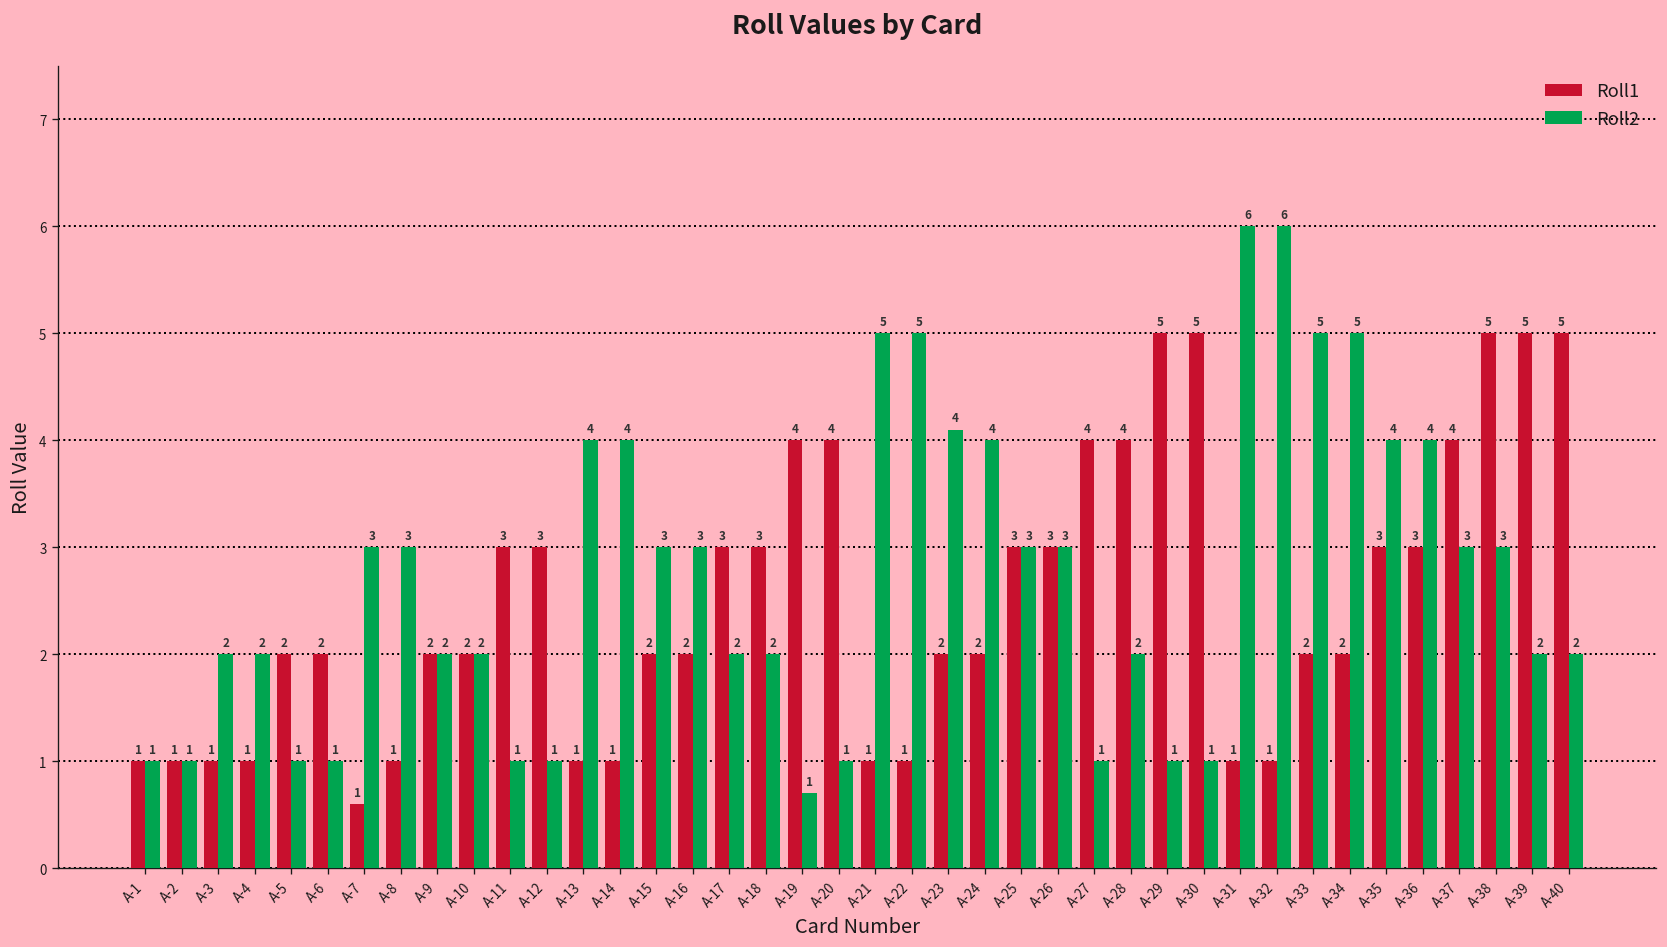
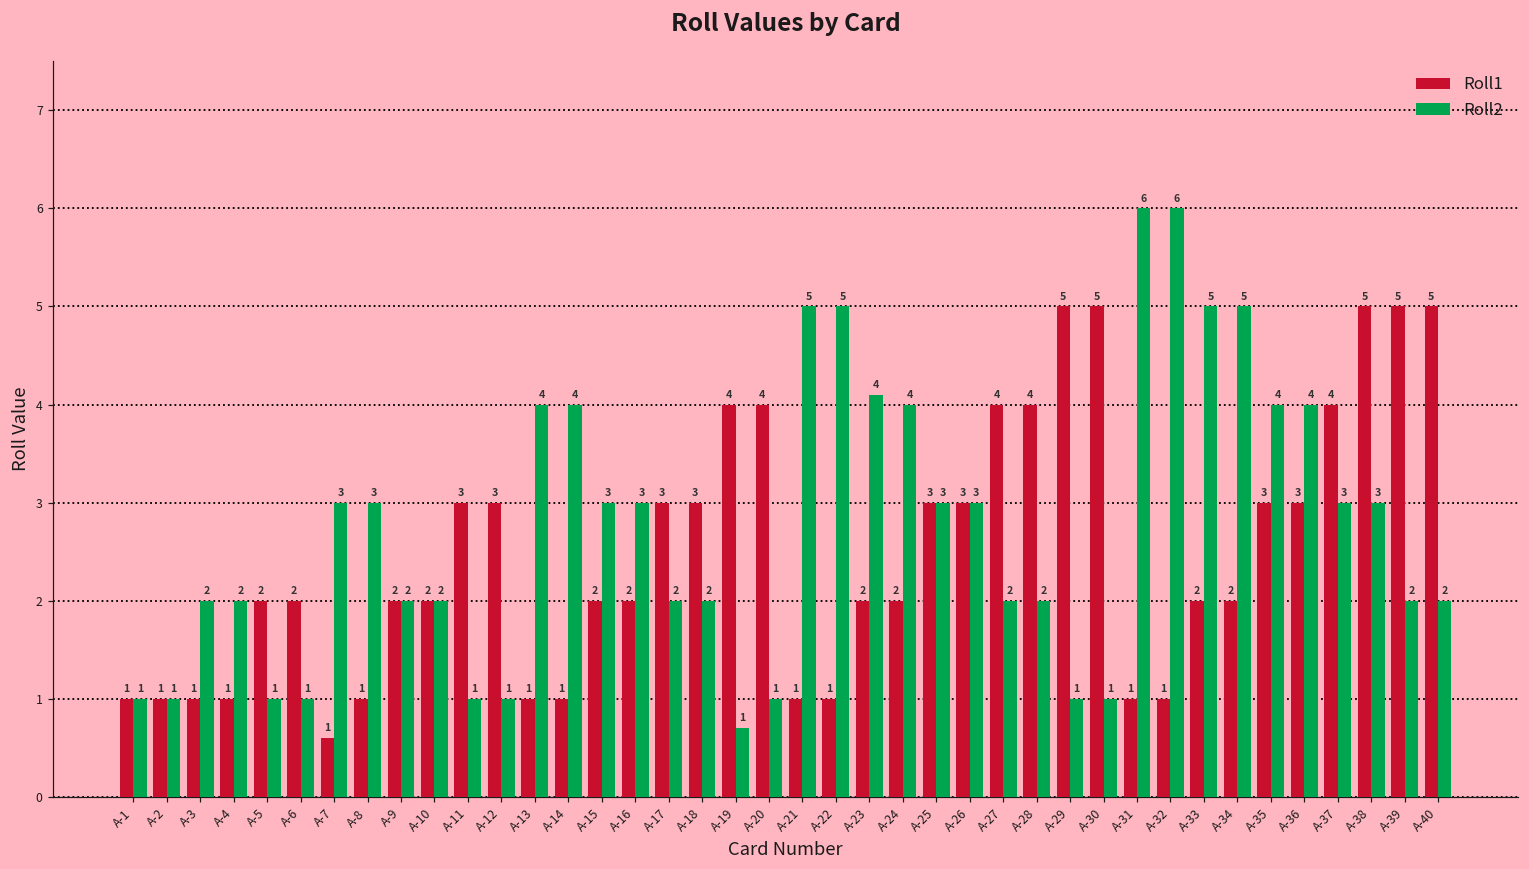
Roll2, A-27: 1 -> 2
